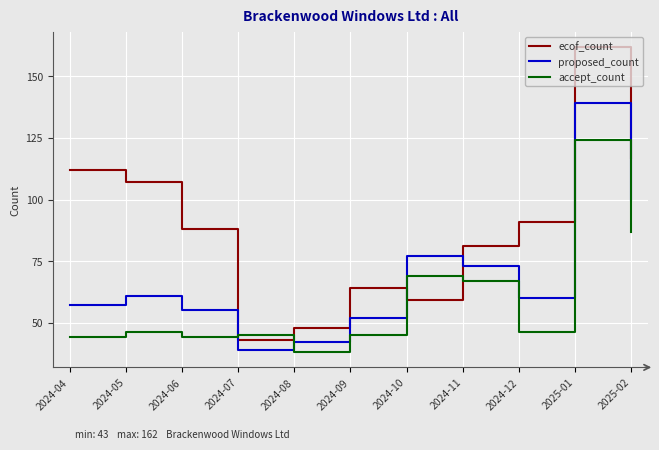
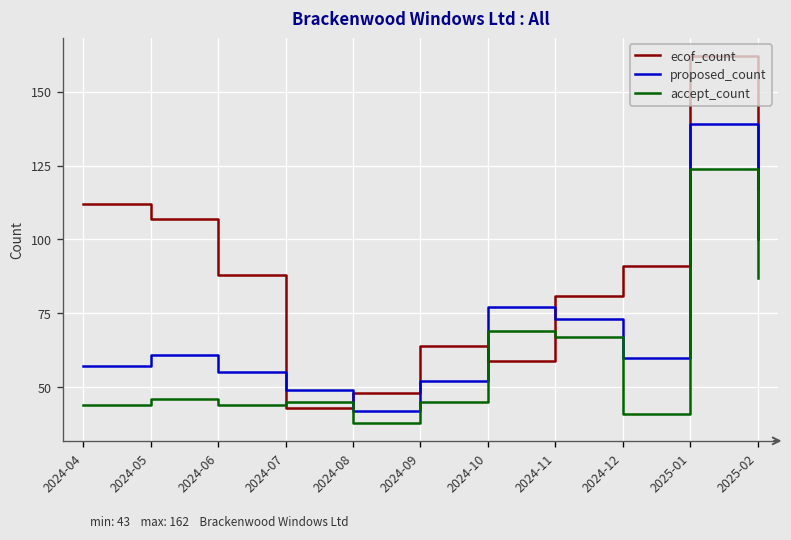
proposed_count, 2024-07: 39 -> 49
accept_count, 2024-12: 46 -> 41
